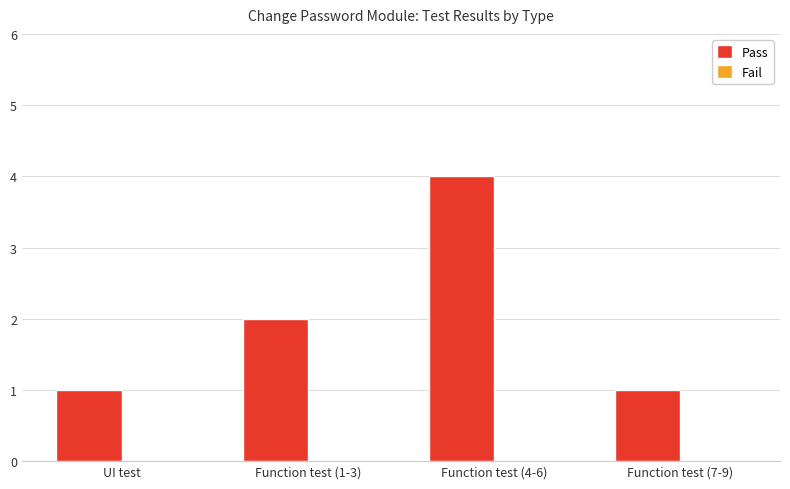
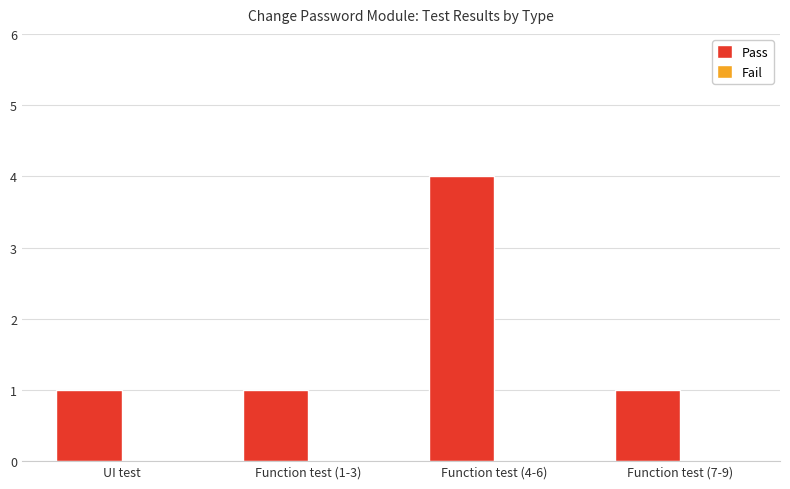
Pass, Function test (1-3): 2 -> 1
